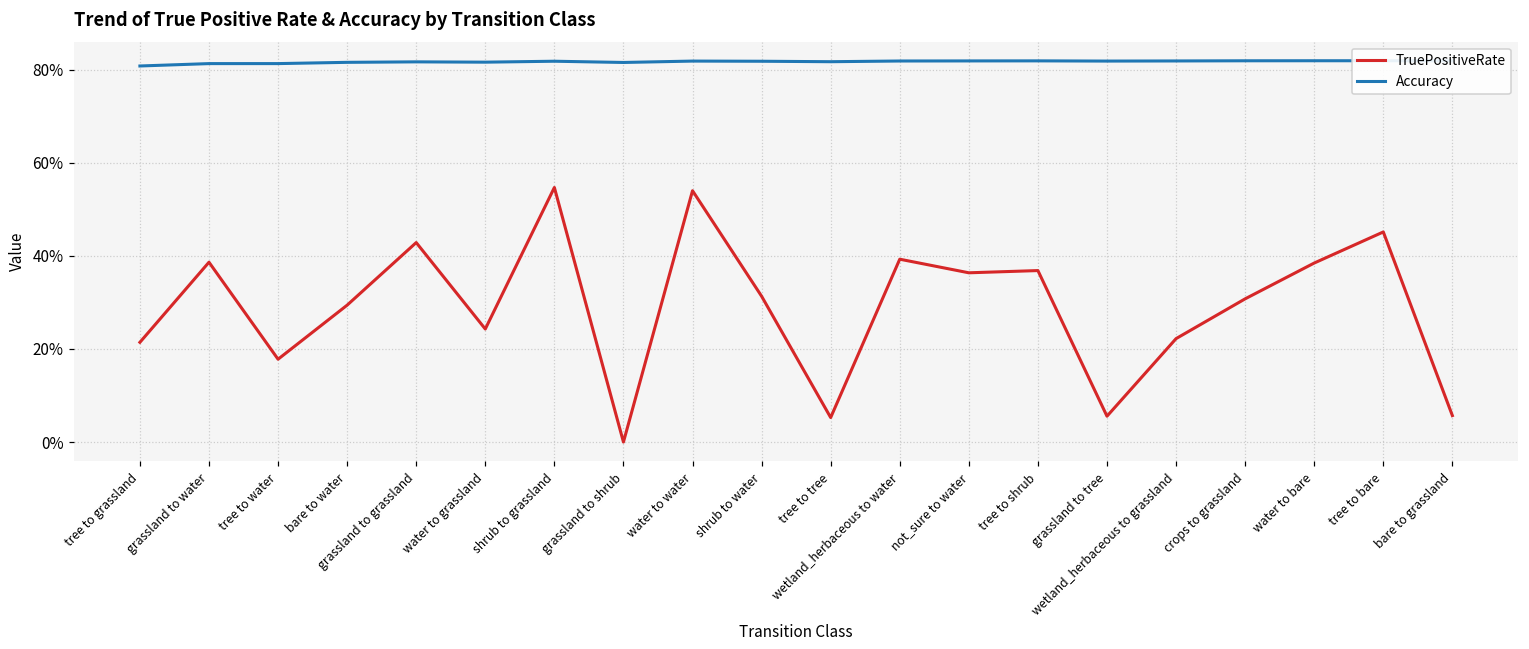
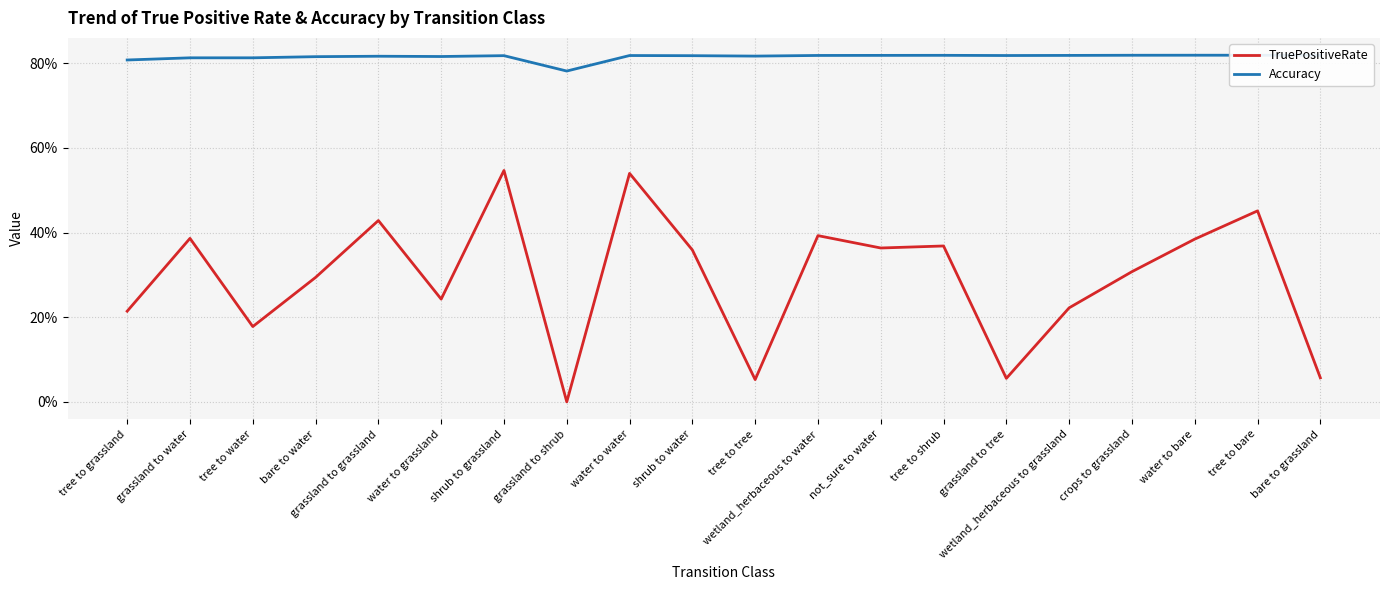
Accuracy, grassland to shrub: 82% -> 78%
TruePositiveRate, shrub to water: 31% -> 36%
